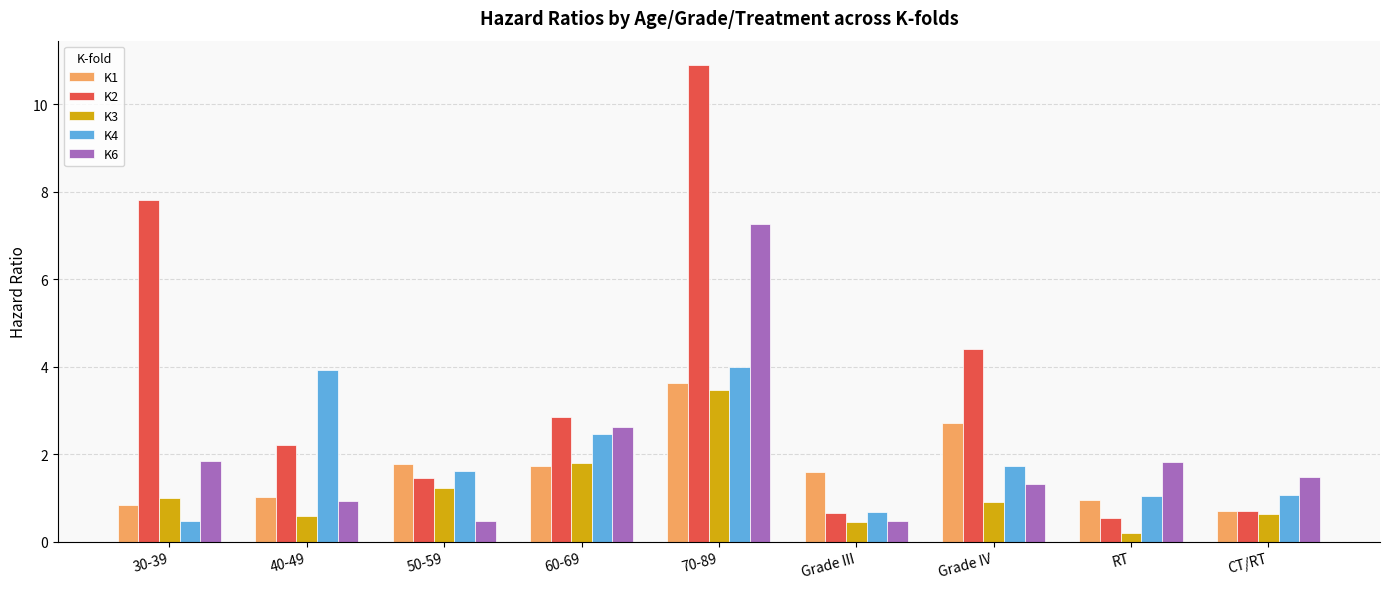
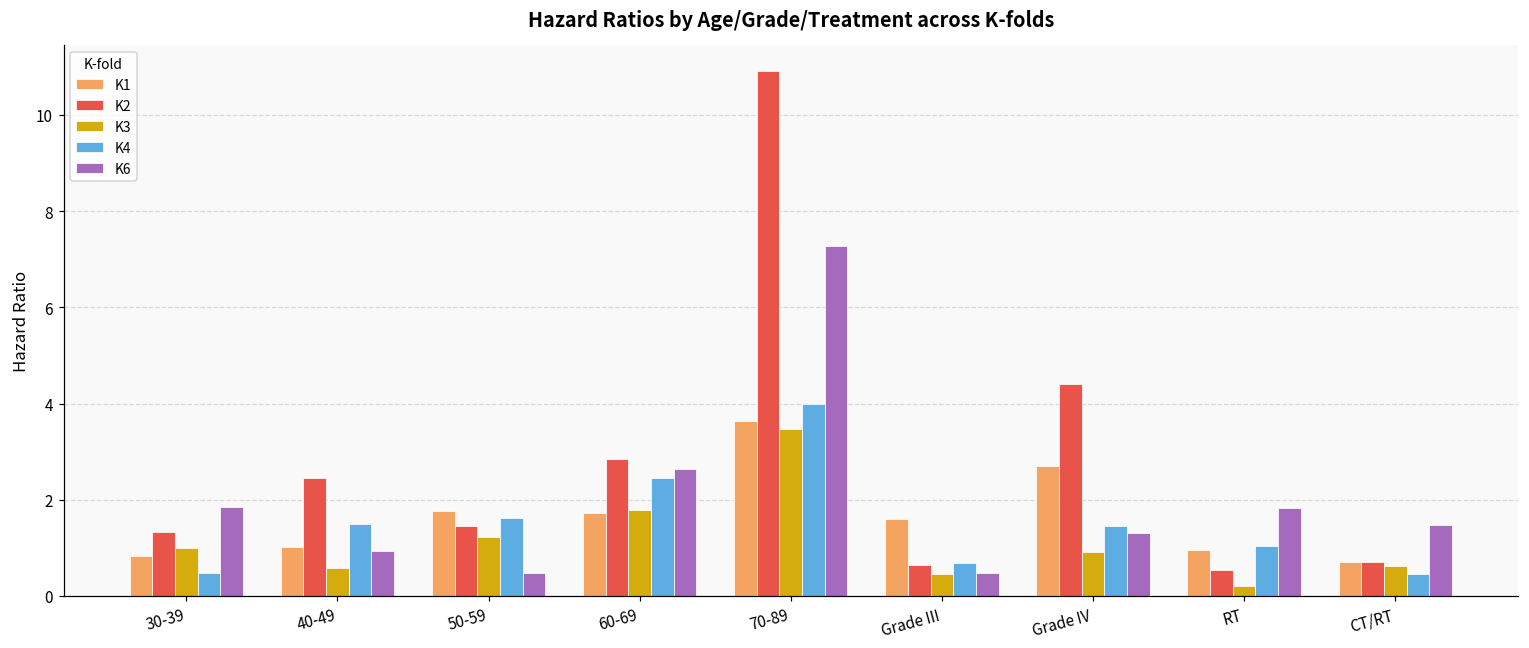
K2, 30-39: 7.8 -> 1.3
K2, 40-49: 2.2 -> 2.5
K4, 40-49: 3.9 -> 1.5
K4, Grade IV: 1.7 -> 1.5
K4, CT/RT: 1.1 -> 0.5
